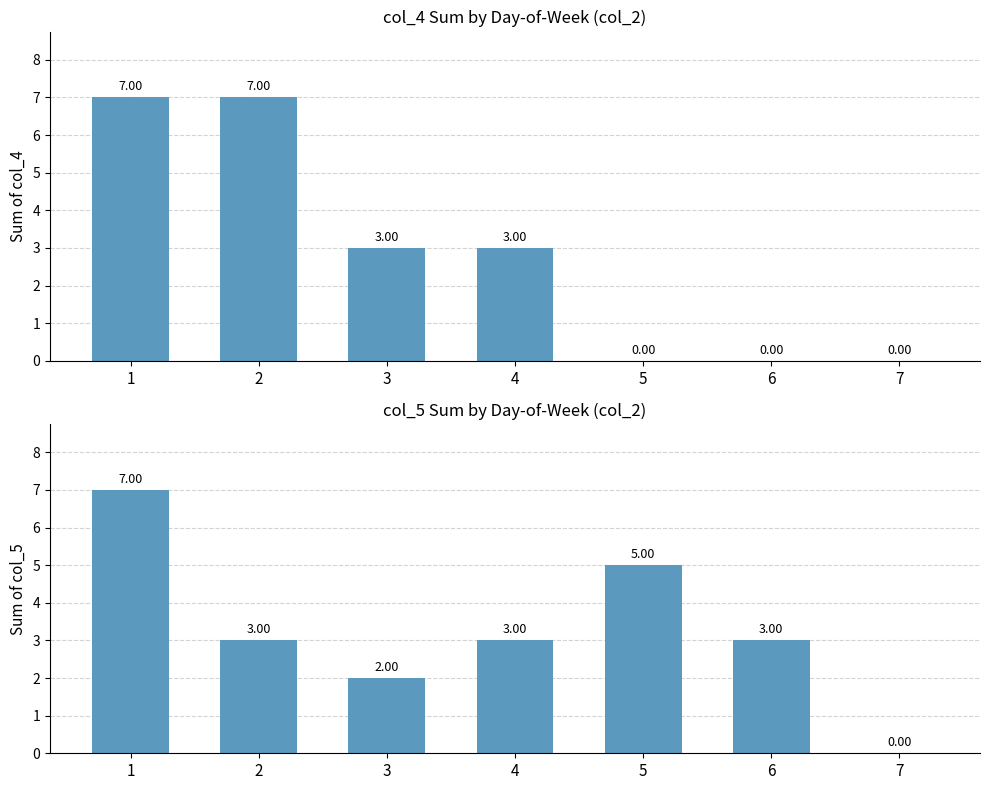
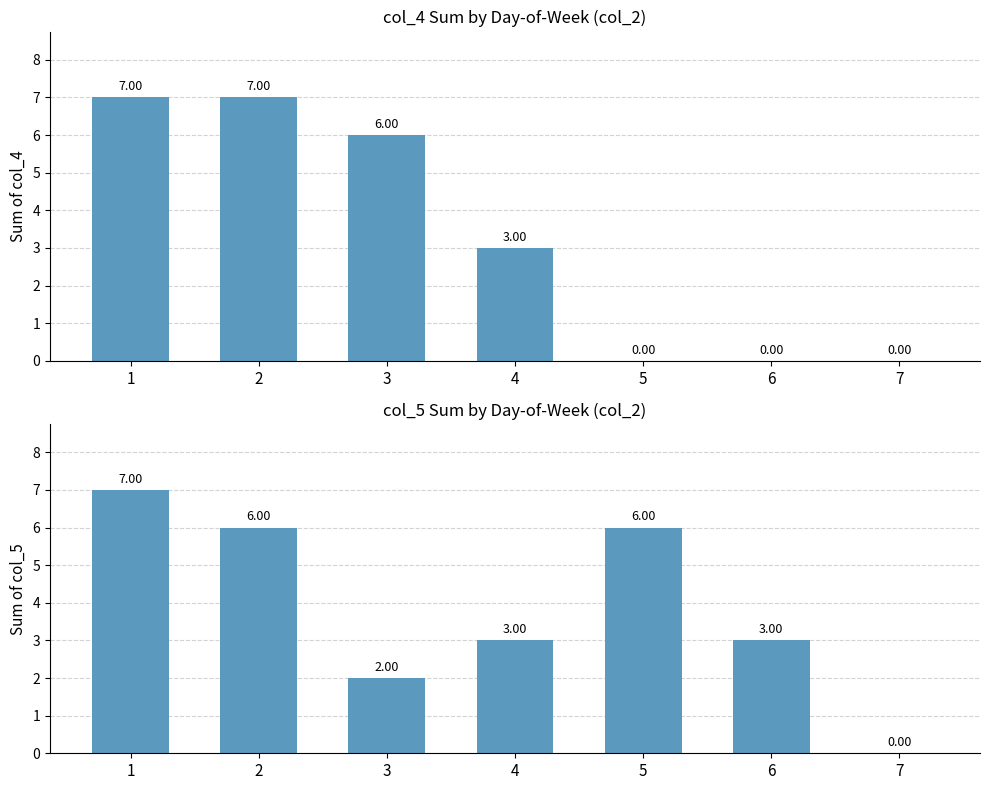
col_4 Sum by Day-of-Week (col_2), 3: 3.00 -> 6.00
col_5 Sum by Day-of-Week (col_2), 2: 3.00 -> 6.00
col_5 Sum by Day-of-Week (col_2), 5: 5.00 -> 6.00
